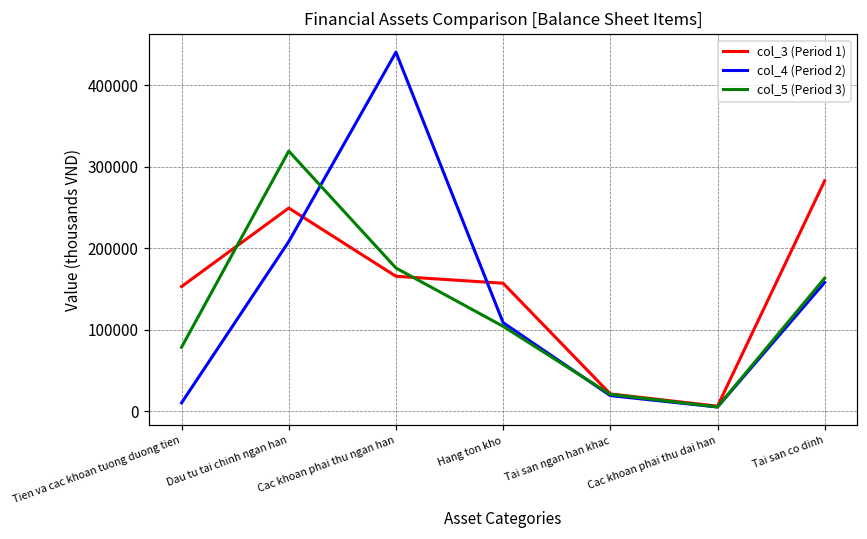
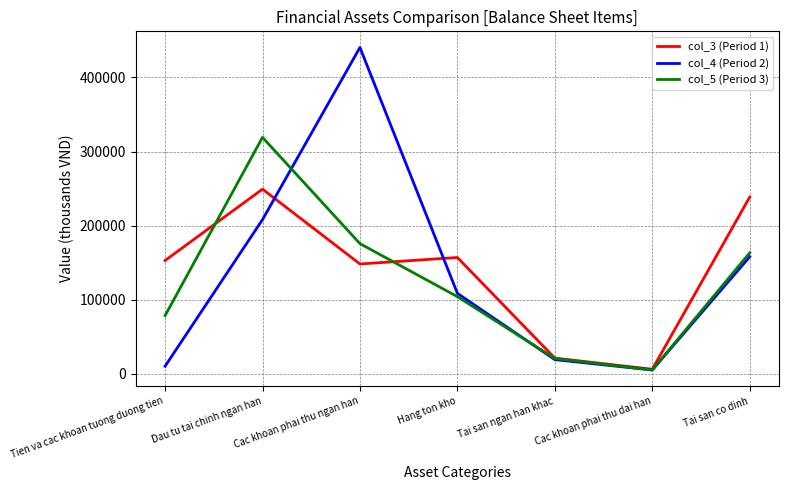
col_3 (Period 1), Cac khoan phai thu ngan han: 170000 -> 150000
col_3 (Period 1), Tai san co dinh: 280000 -> 240000
